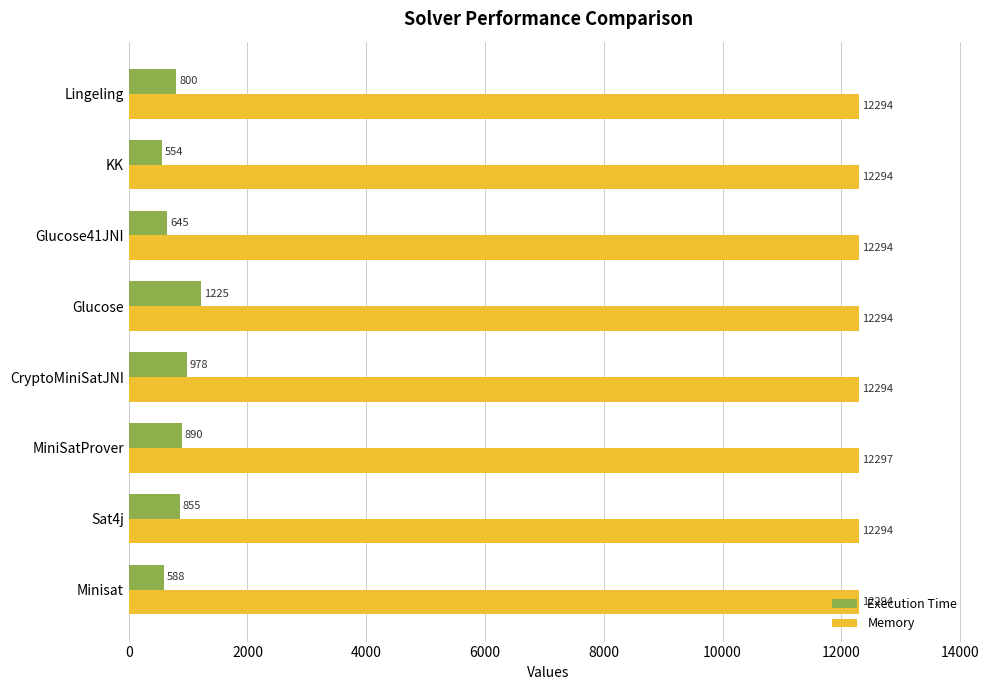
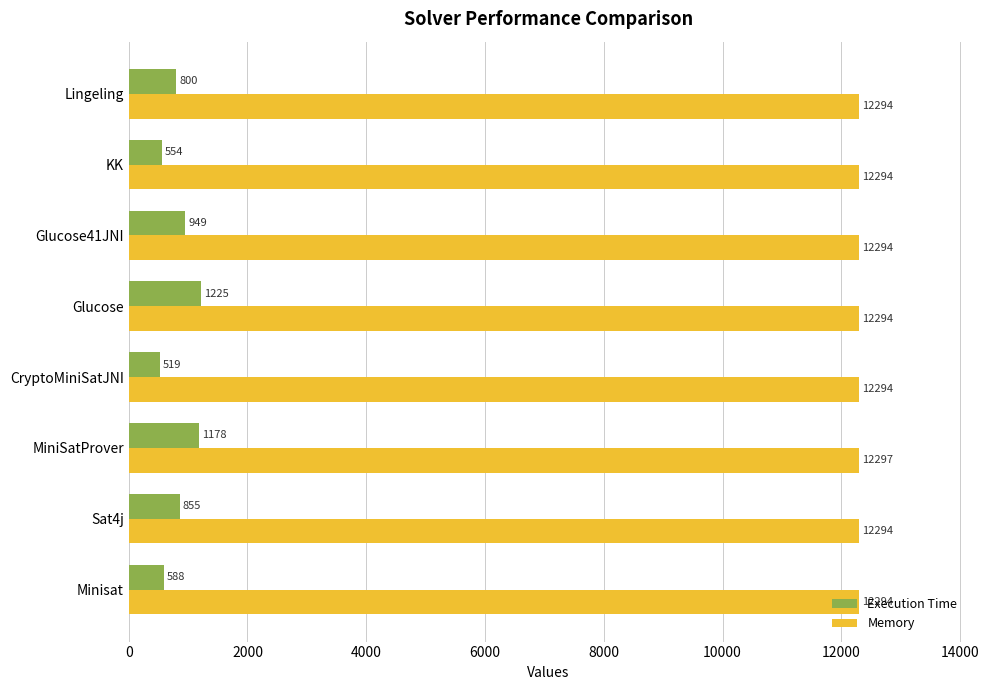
Execution Time, Glucose41JNI: 645 -> 949
Execution Time, CryptoMiniSatJNI: 978 -> 519
Execution Time, MiniSatProver: 890 -> 1178
